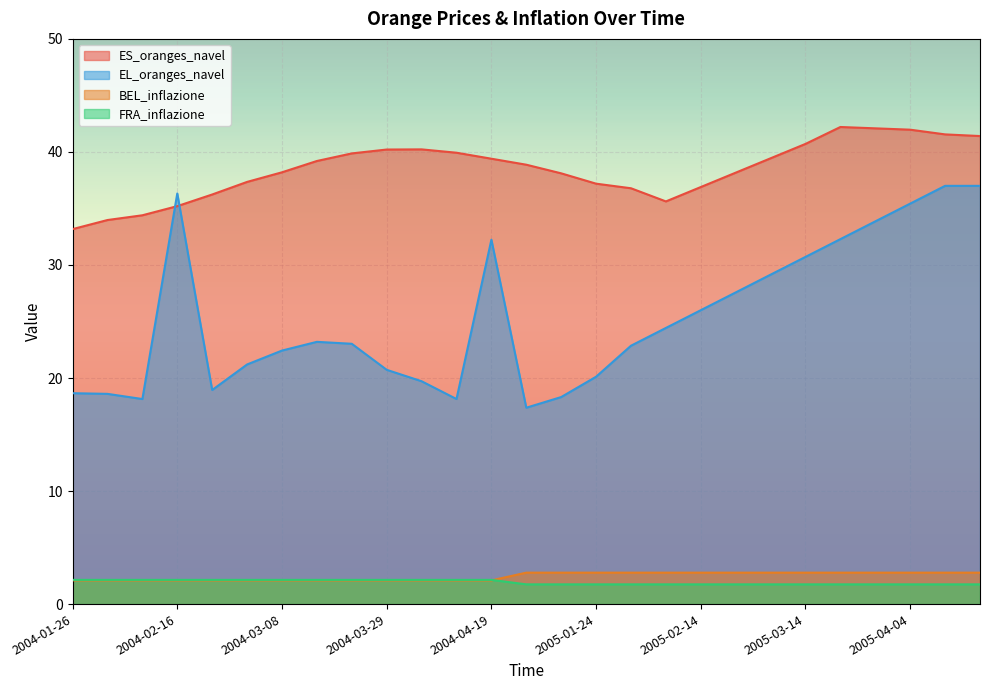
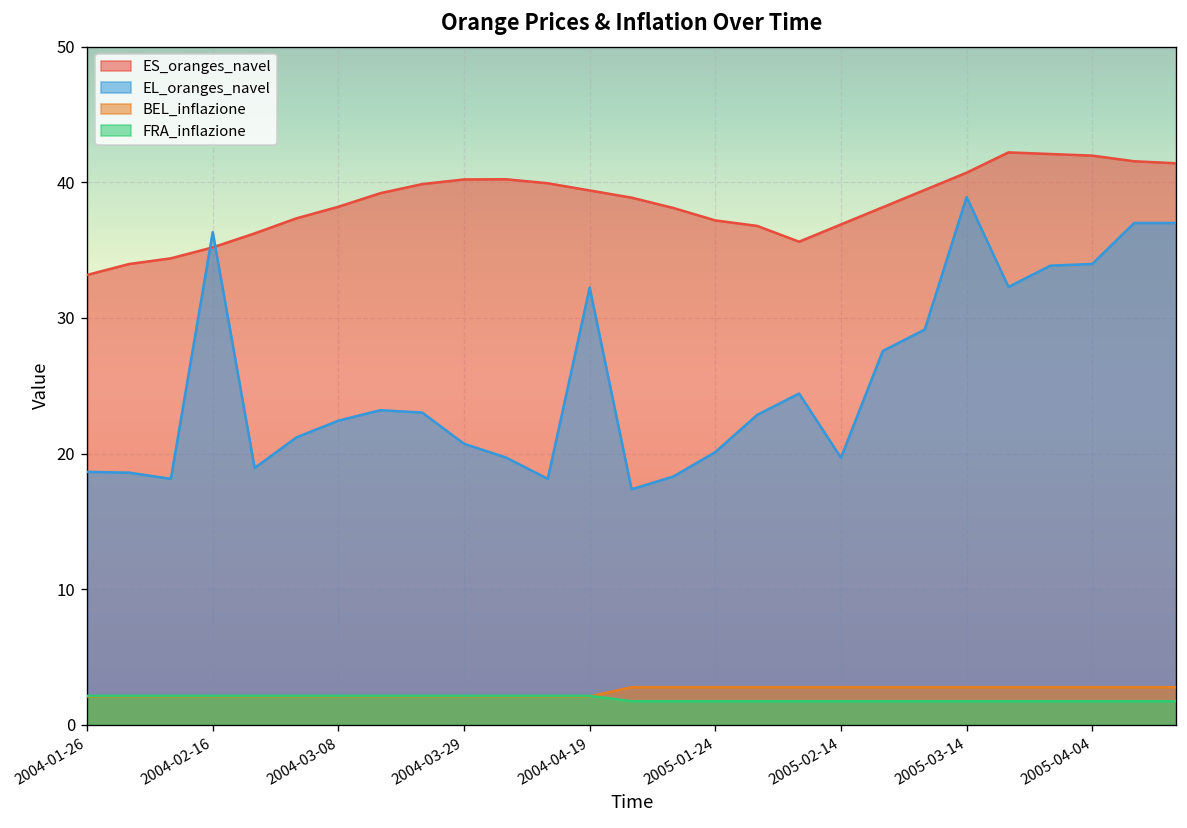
EL_oranges_navel, 2005-02-14: 26.0 -> 19.7
EL_oranges_navel, 2005-03-14: 30.7 -> 38.9
EL_oranges_navel, 2005-04-04: 35.4 -> 34.0
